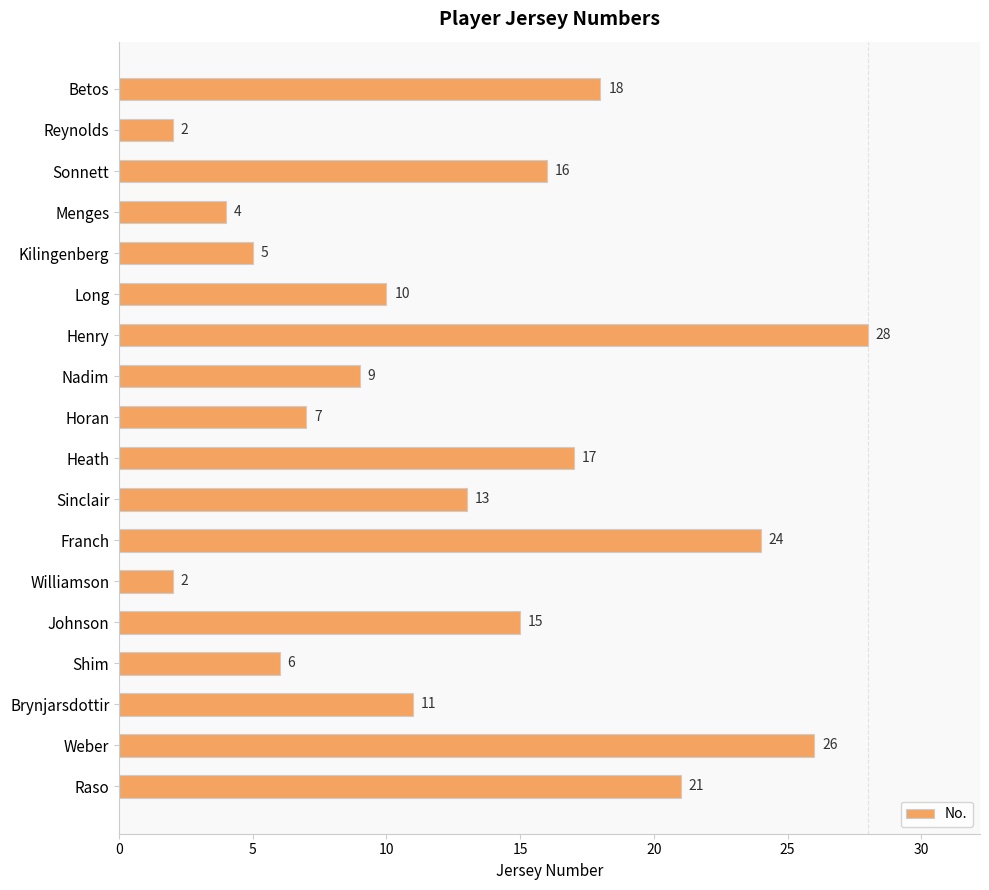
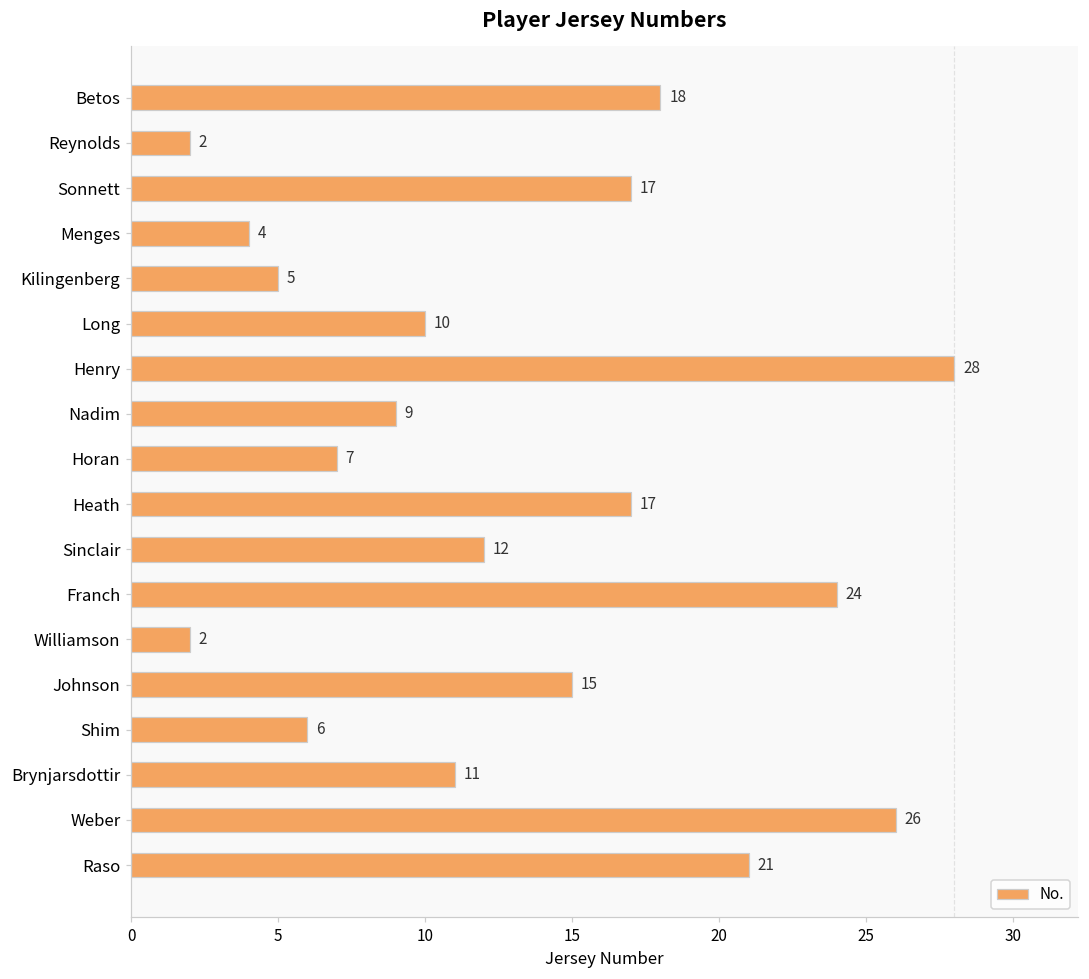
Sonnett: 16 -> 17
Sinclair: 13 -> 12
